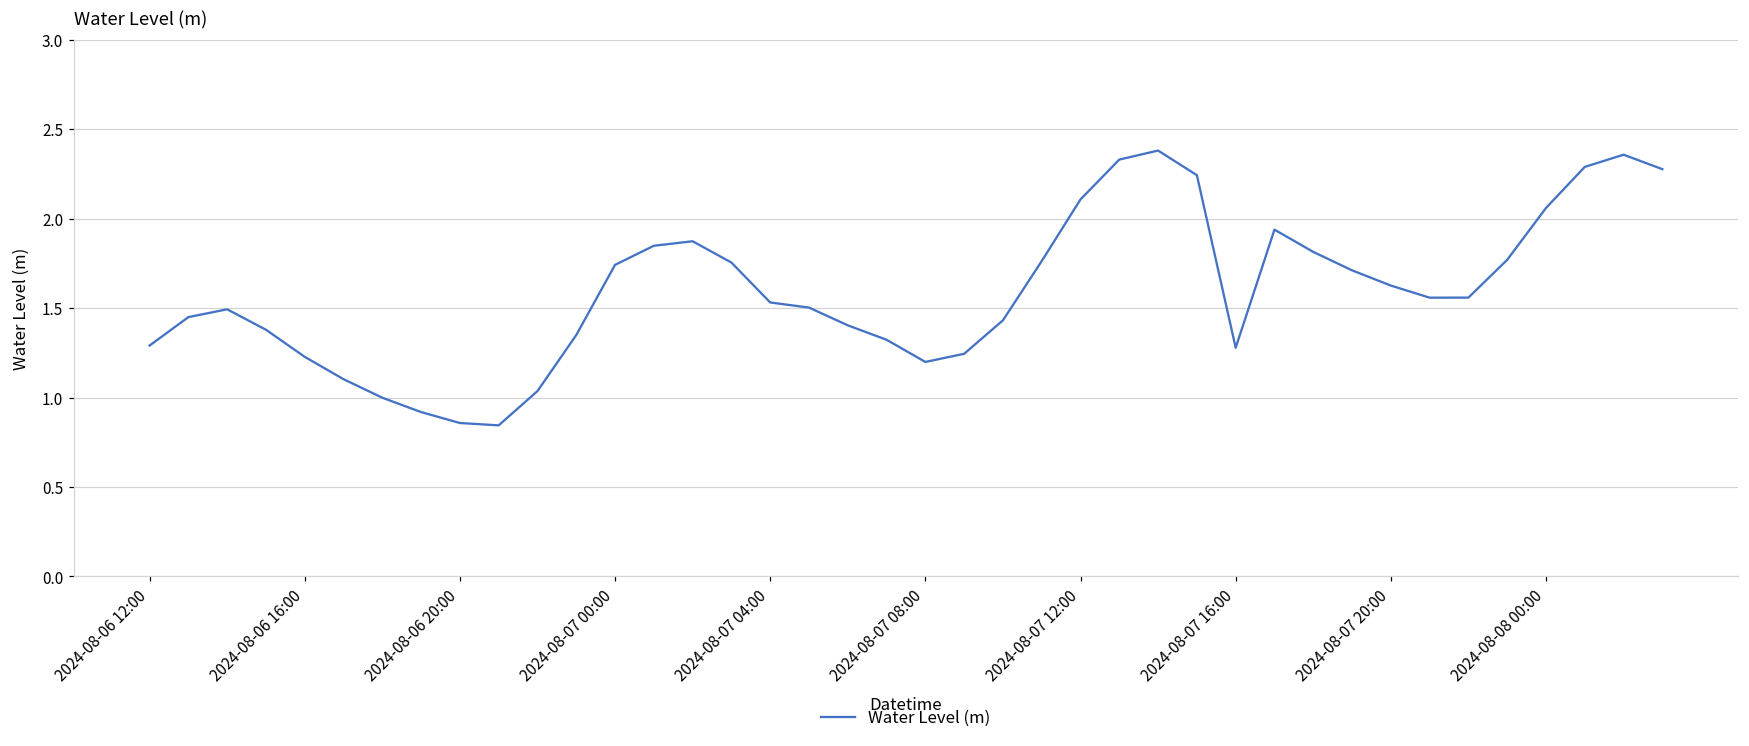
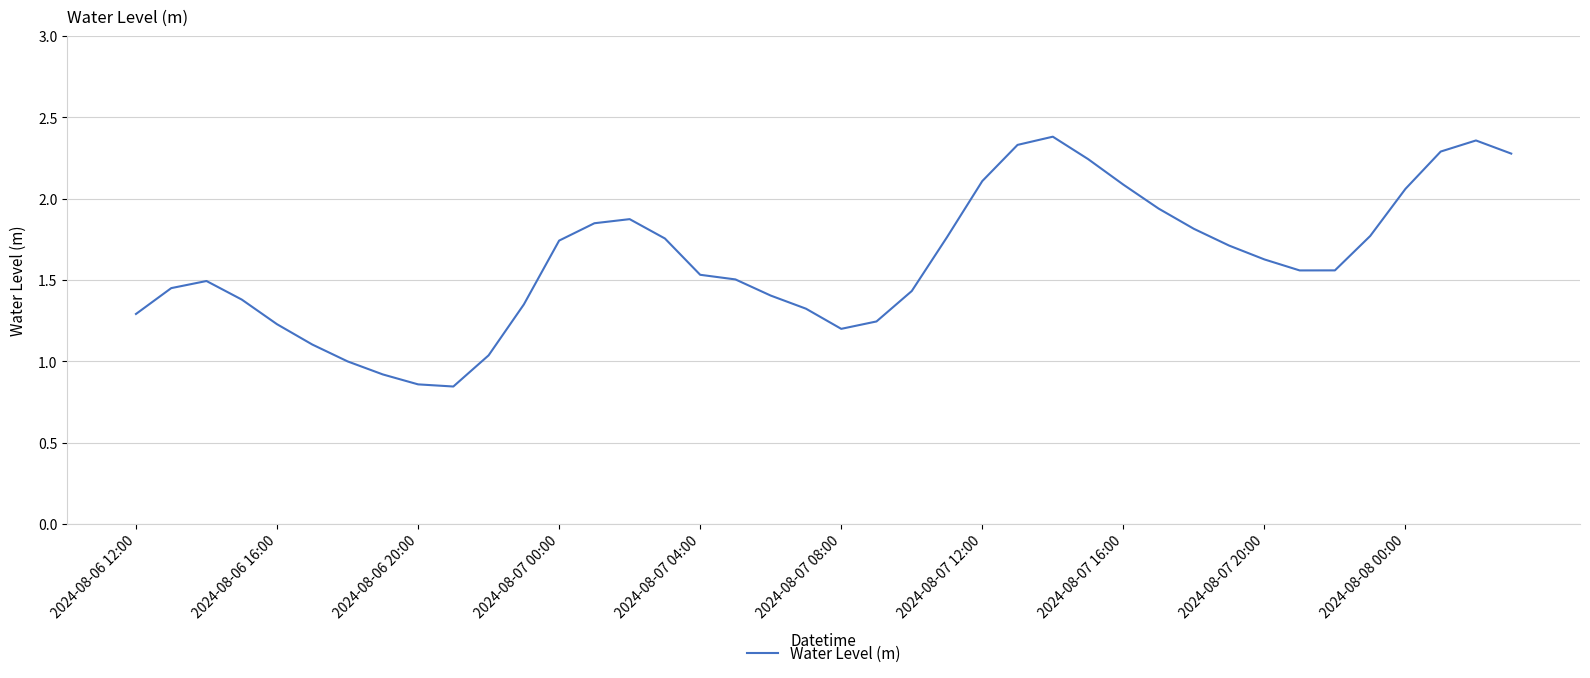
2024-08-07 16:00: 1.28 -> 2.09
